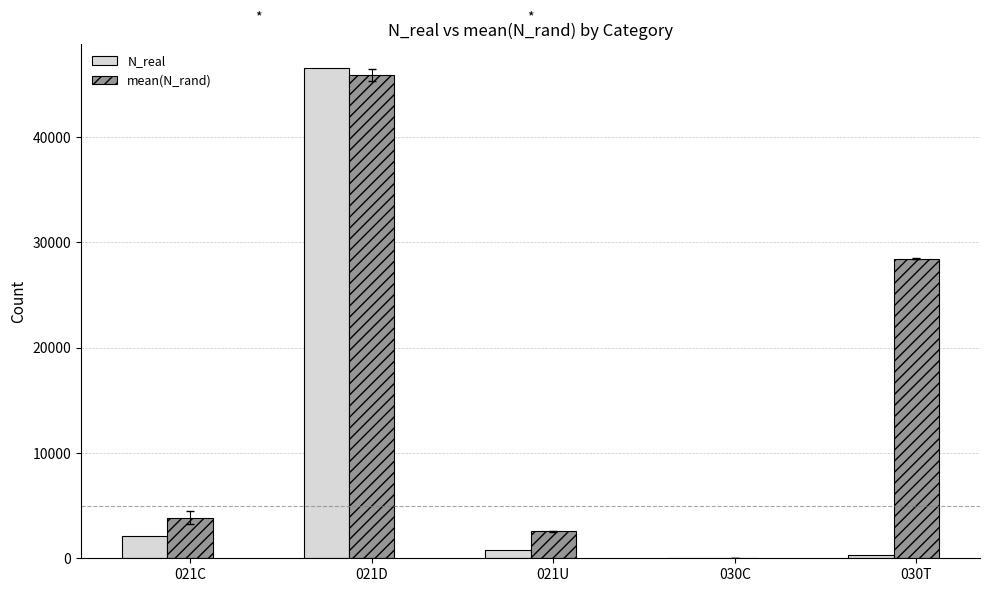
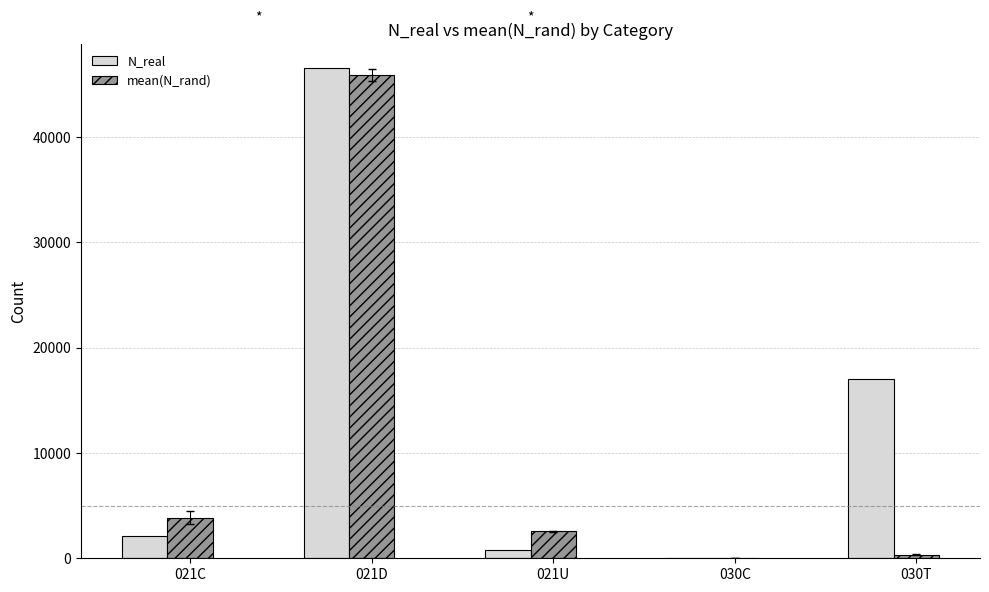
N_real, 030T: 300 -> 17000
mean(N_rand), 030T: 28400 -> 300
